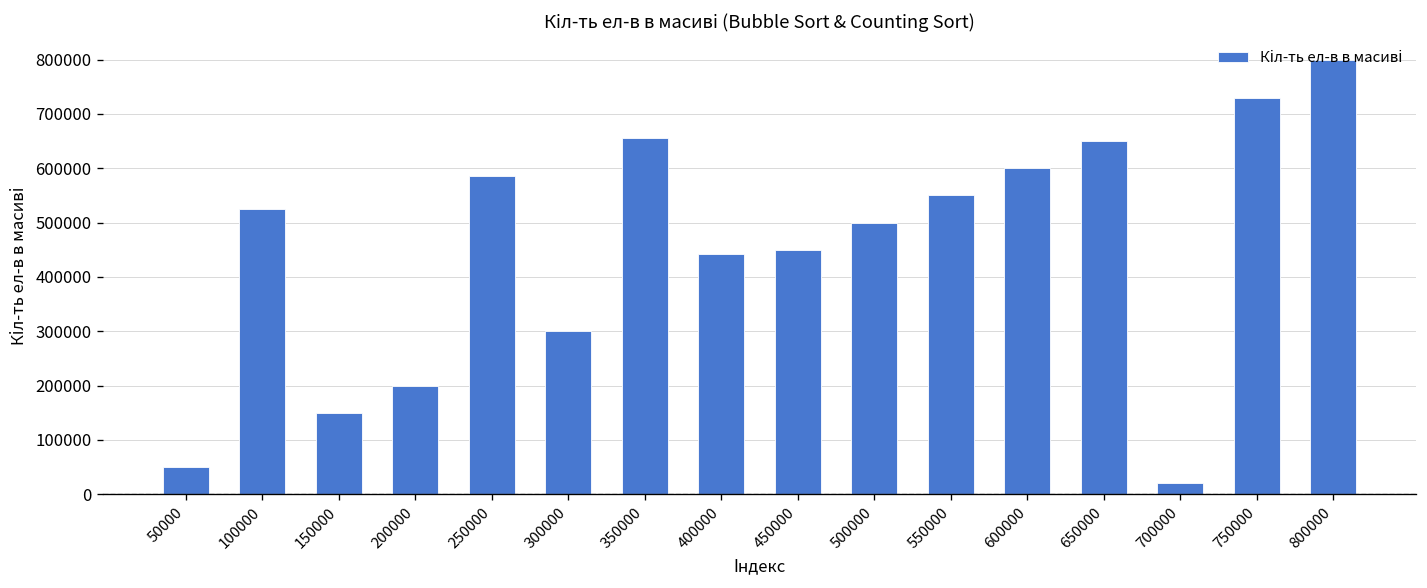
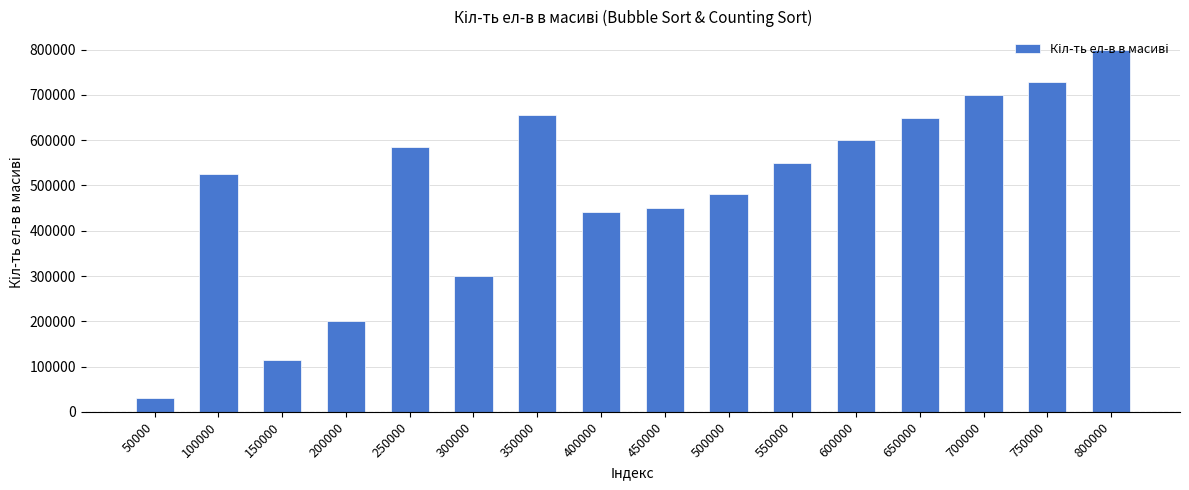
50000: 50000 -> 30000
150000: 150000 -> 120000
500000: 500000 -> 480000
700000: 20000 -> 700000
